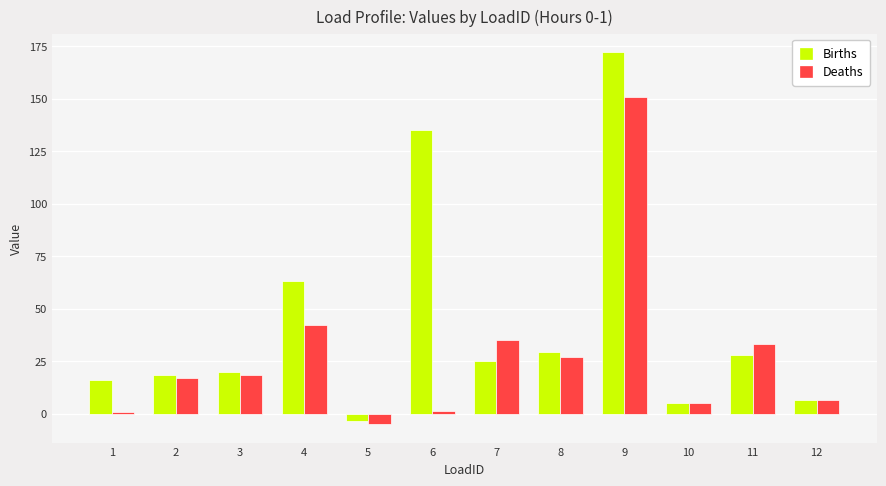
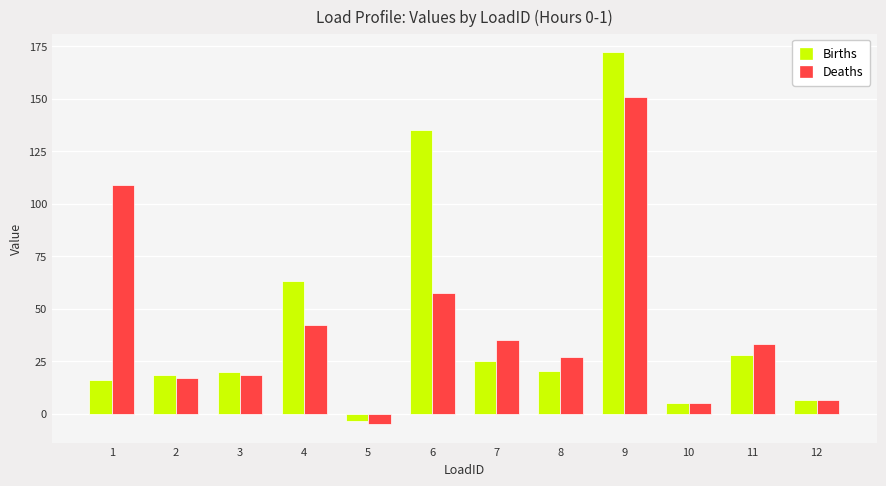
Deaths, 1: 1 -> 109
Deaths, 6: 1 -> 57
Births, 8: 29 -> 20
